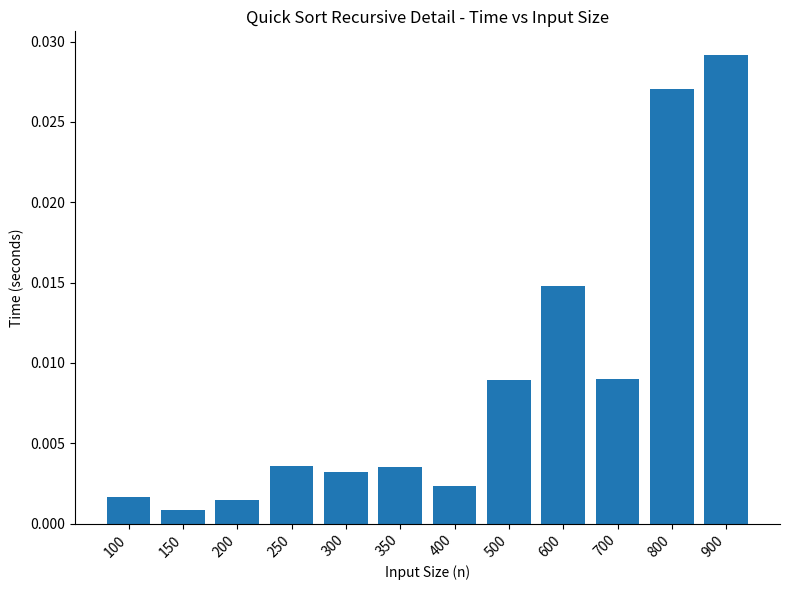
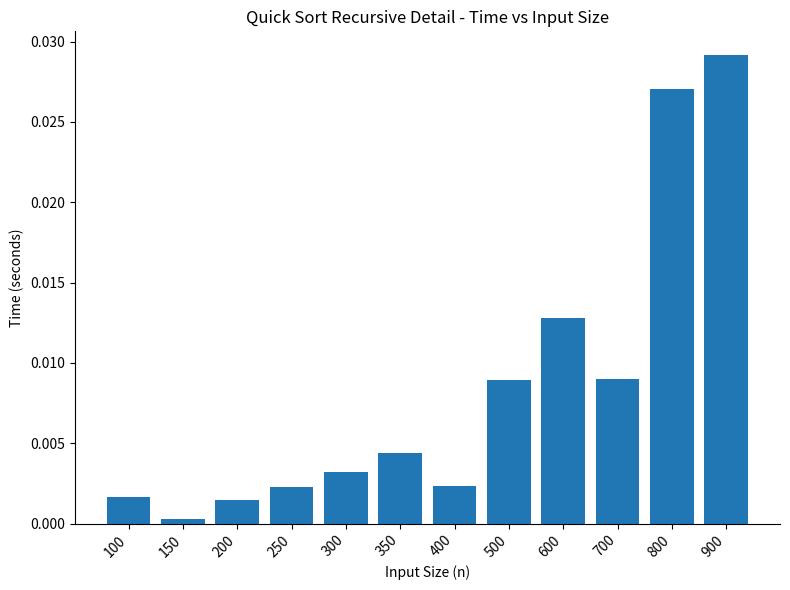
150: 0.0009 -> 0.0003
250: 0.0036 -> 0.0023
350: 0.0035 -> 0.0044
600: 0.0148 -> 0.0128
